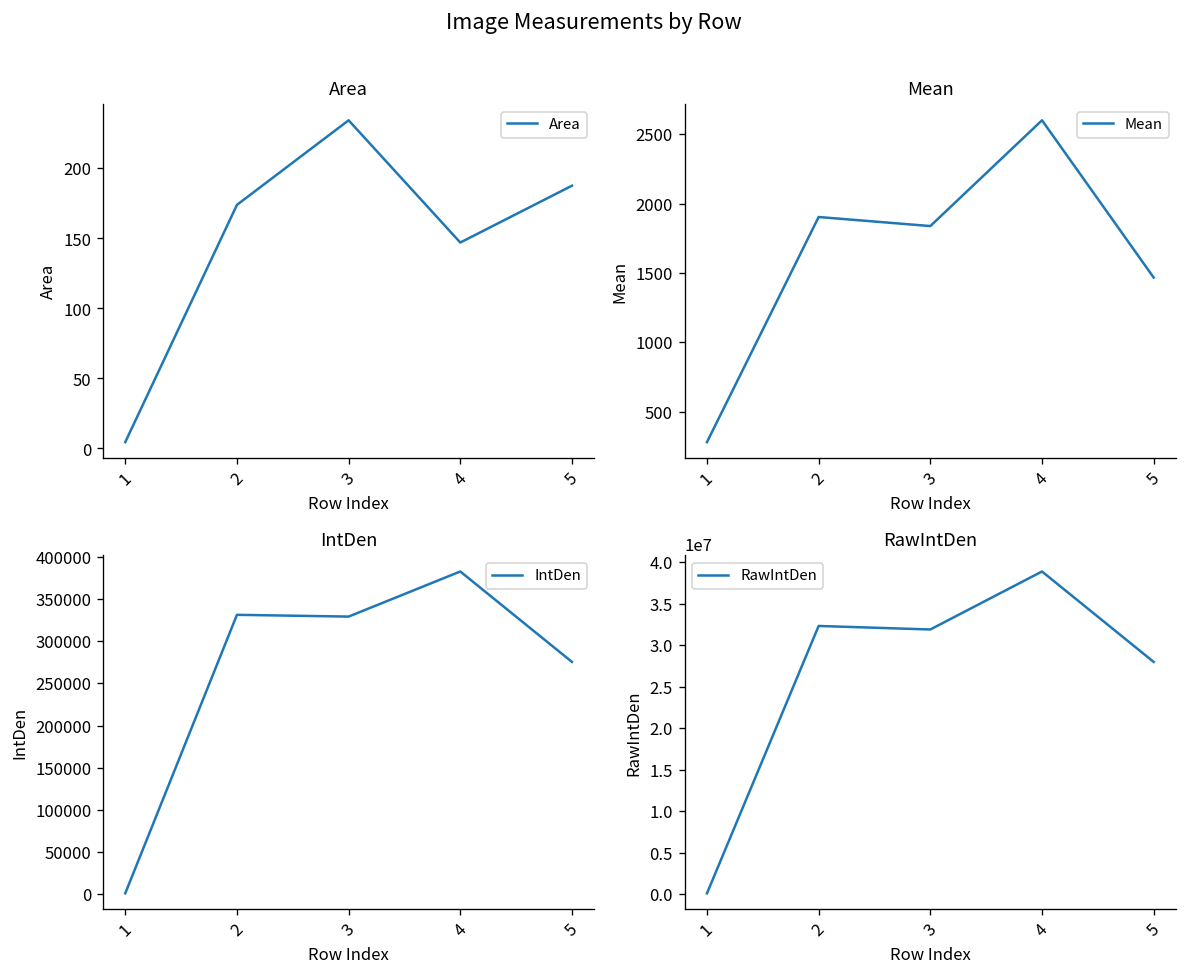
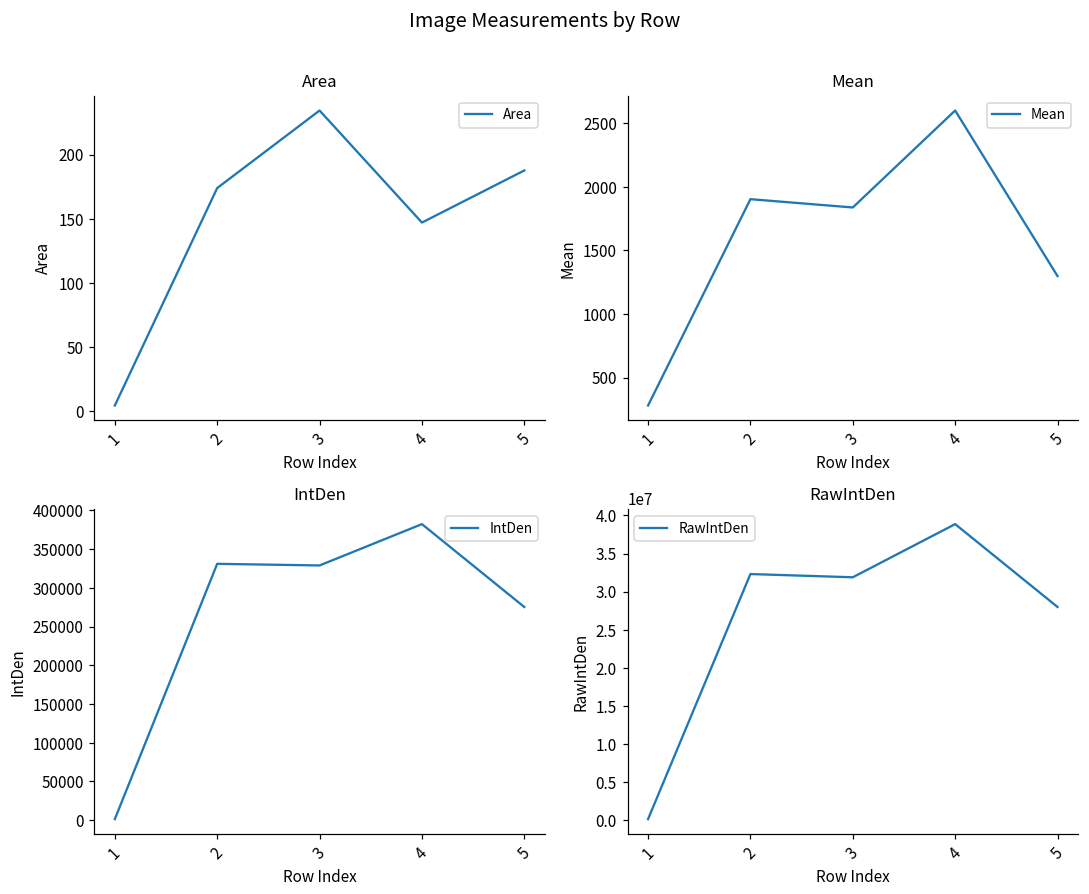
Mean, 5: 1470 -> 1300
